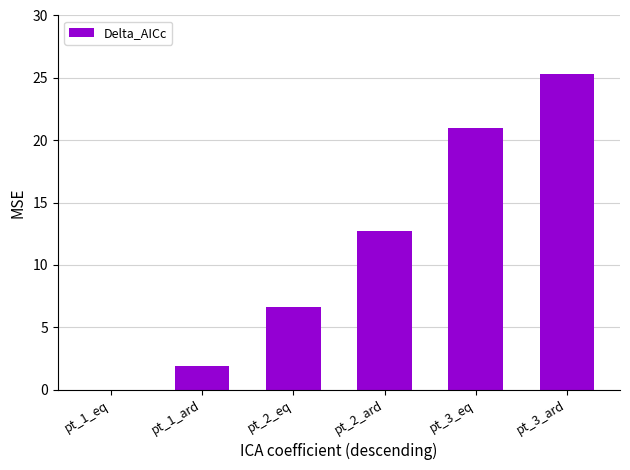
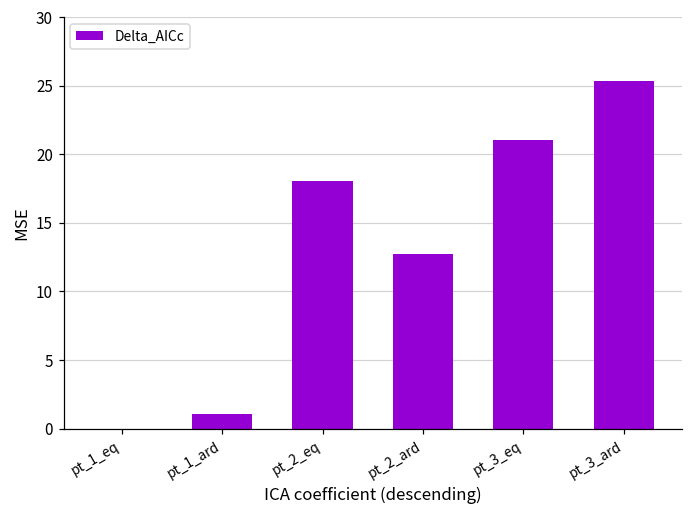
pt_1_ard: 1.9 -> 1.1
pt_2_eq: 6.6 -> 18.0
